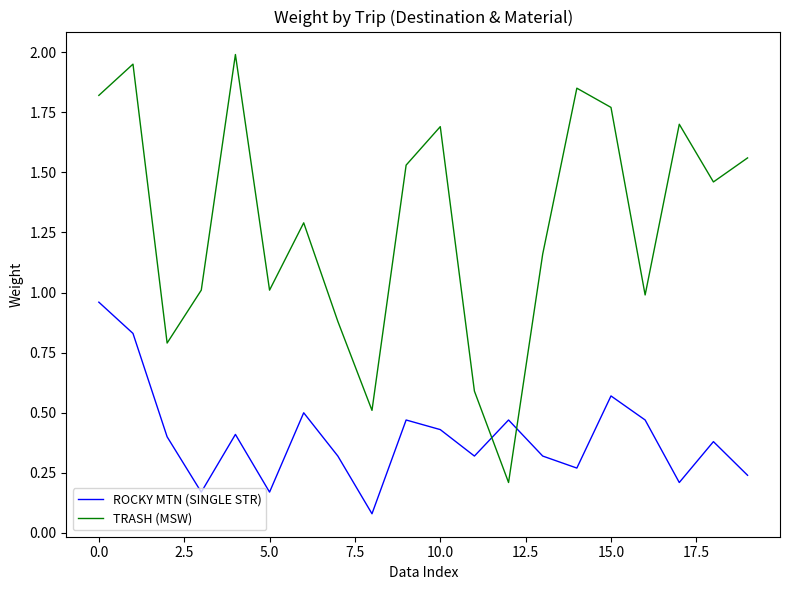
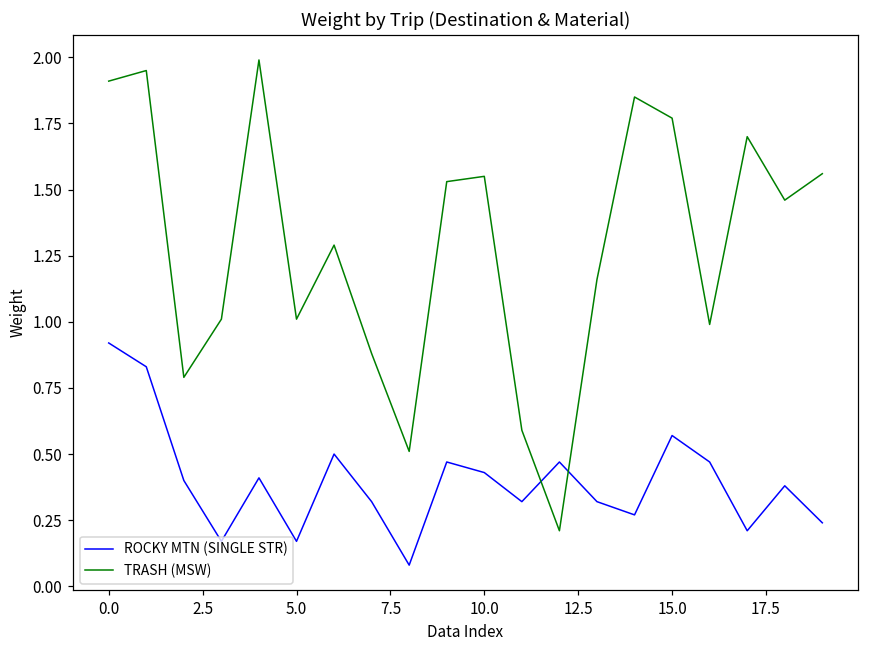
ROCKY MTN (SINGLE STR), 0.0: 0.96 -> 0.92
TRASH (MSW), 0.0: 1.82 -> 1.91
TRASH (MSW), 10.0: 1.69 -> 1.55
